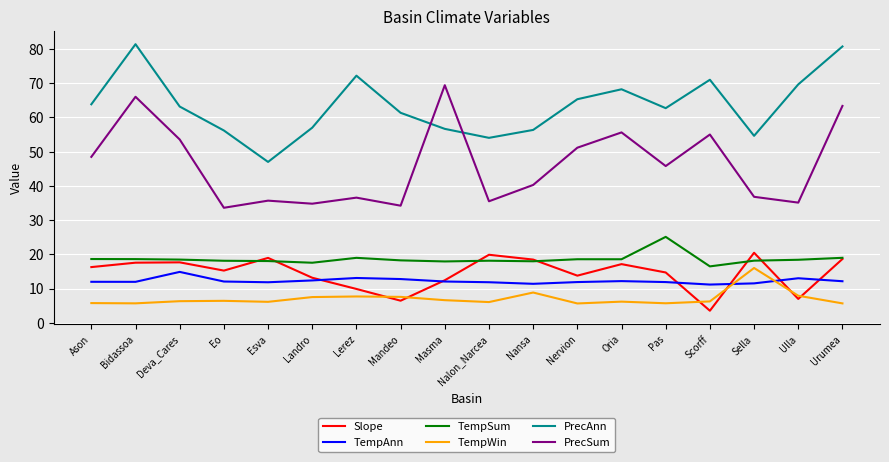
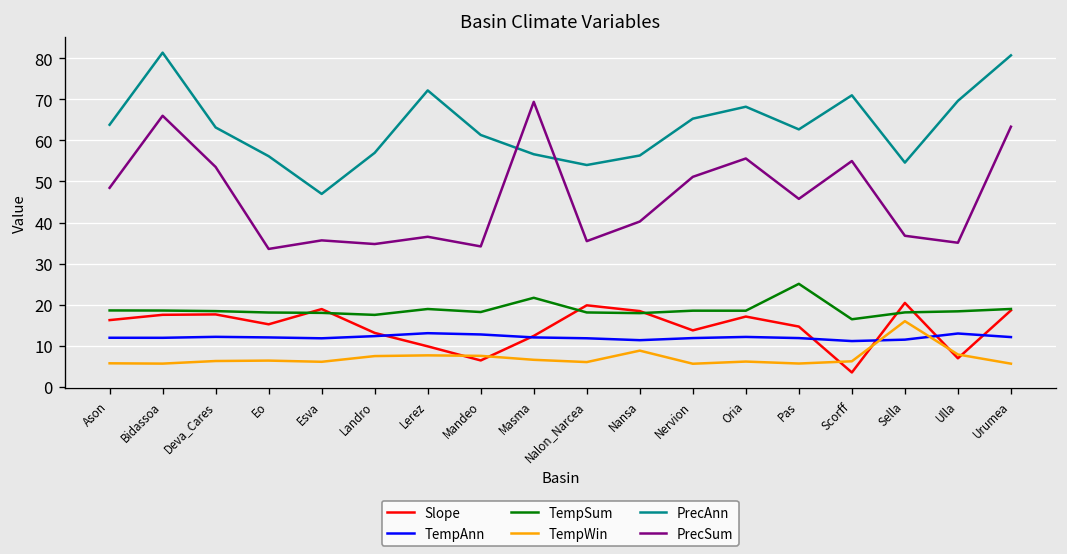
TempAnn, Deva_Cares: 15 -> 12
TempSum, Masma: 18 -> 22
